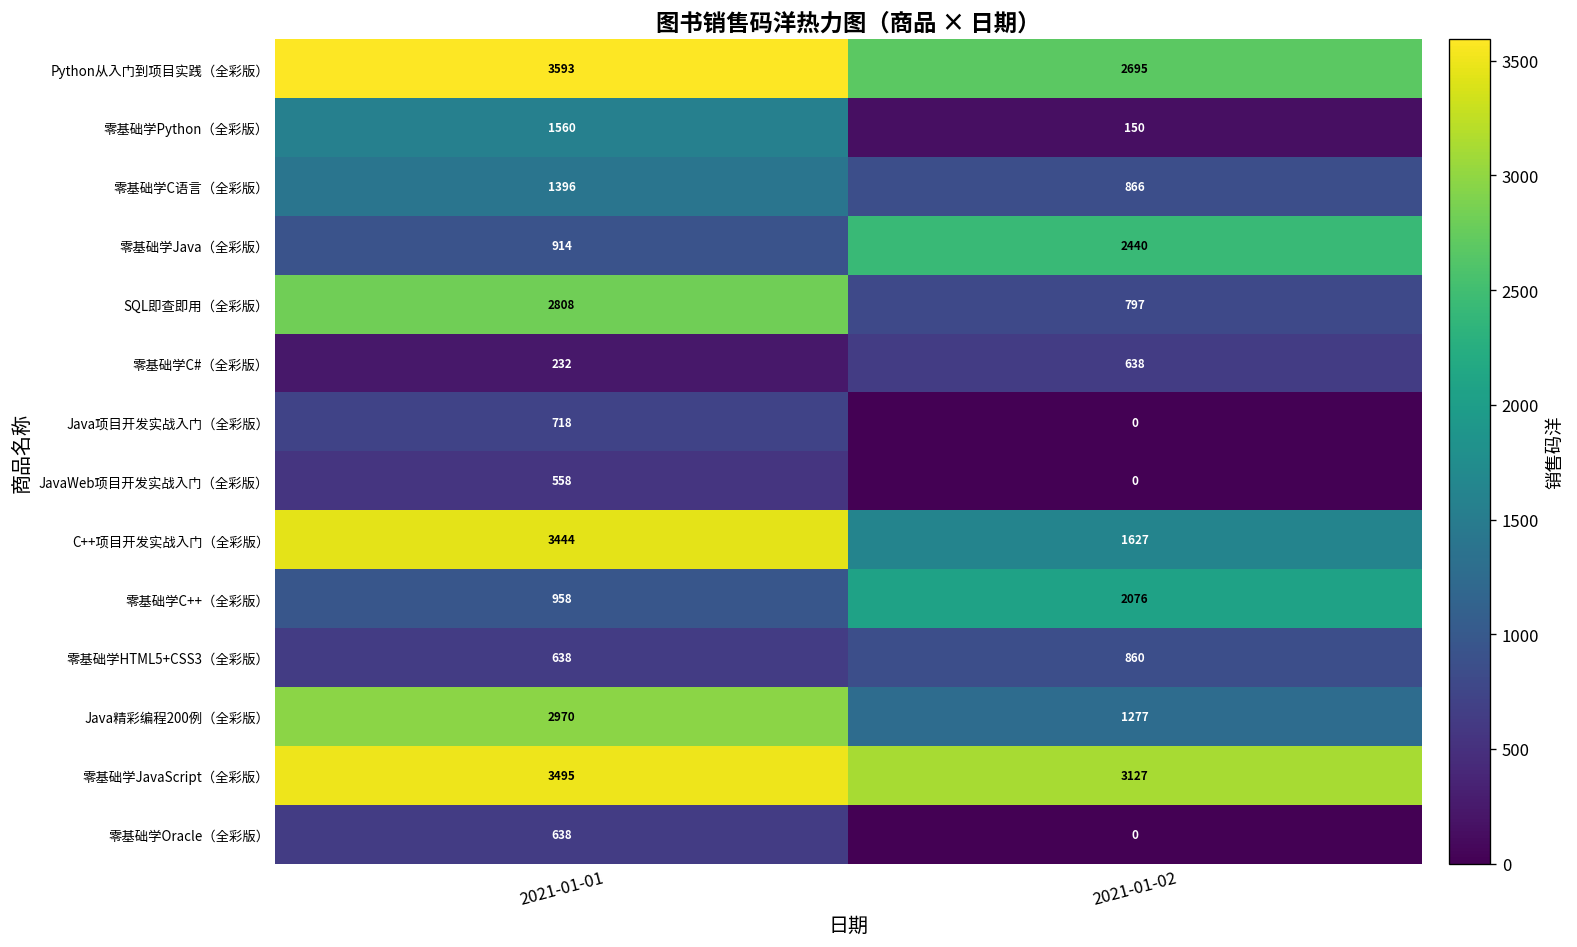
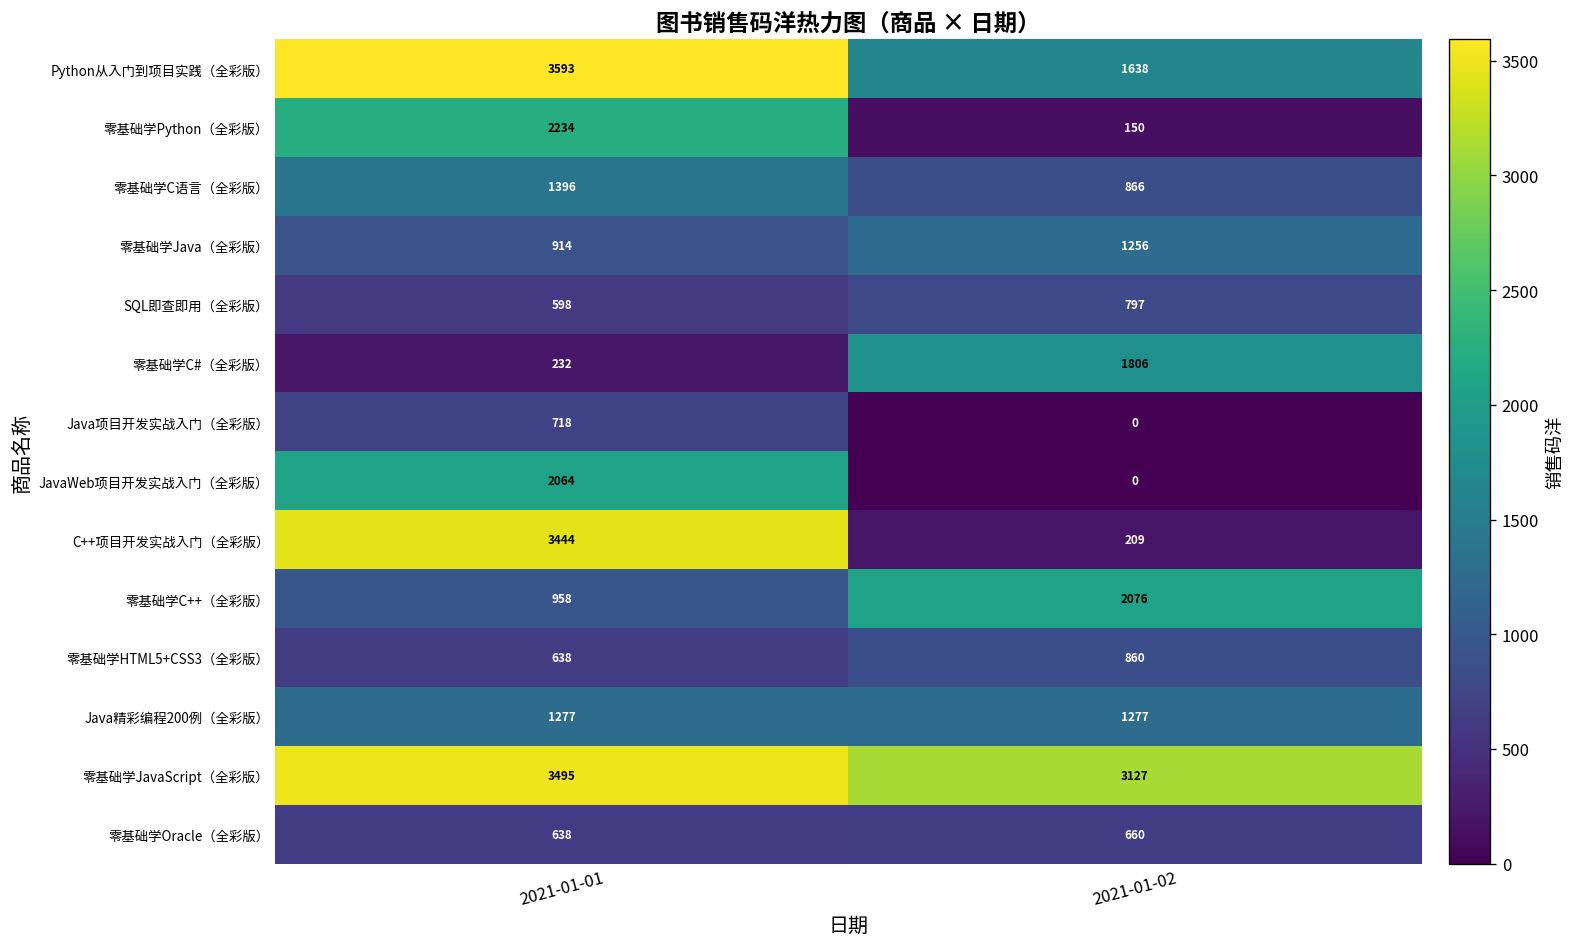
Python从入门到项目实践（全彩版）, 2021-01-02: 2695 -> 1638
零基础学Python（全彩版）, 2021-01-01: 1560 -> 2234
零基础学Java（全彩版）, 2021-01-02: 2440 -> 1256
SQL即查即用（全彩版）, 2021-01-01: 2808 -> 598
零基础学C#（全彩版）, 2021-01-02: 638 -> 1806
JavaWeb项目开发实战入门（全彩版）, 2021-01-01: 558 -> 2064
C++项目开发实战入门（全彩版）, 2021-01-02: 1627 -> 209
Java精彩编程200例（全彩版）, 2021-01-01: 2970 -> 1277
零基础学Oracle（全彩版）, 2021-01-02: 0 -> 660
